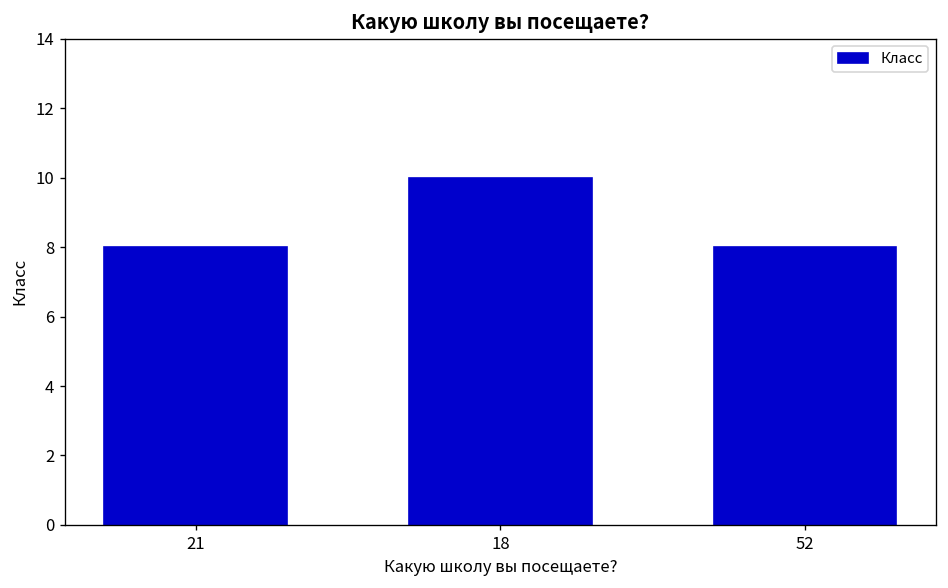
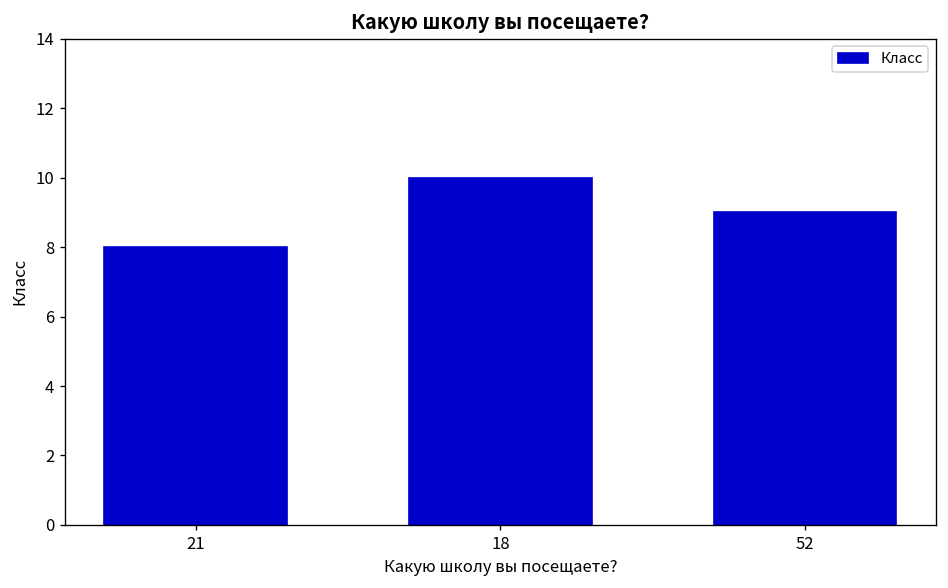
52: 8 -> 9
